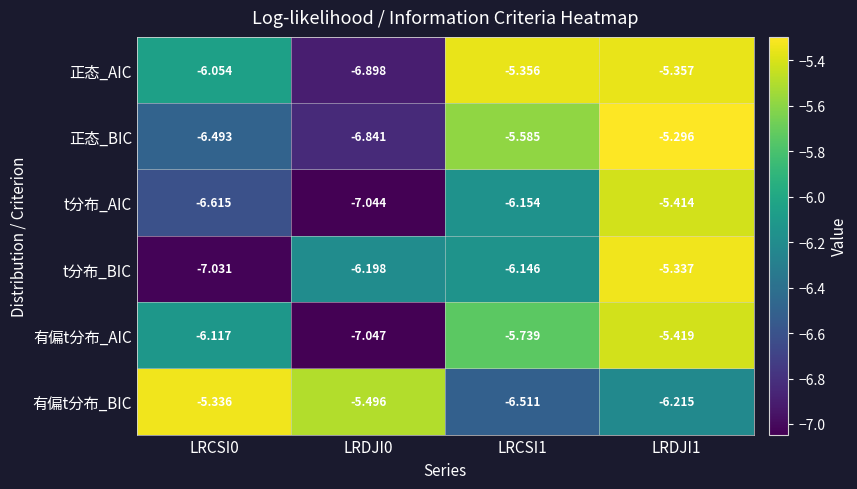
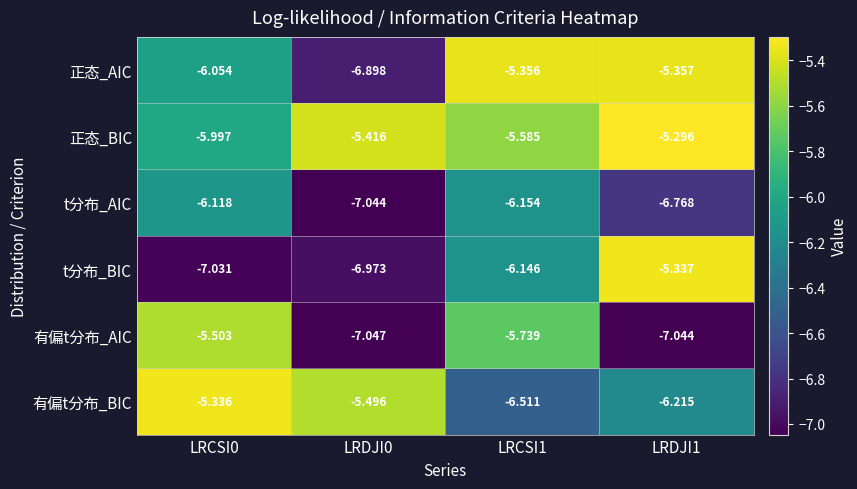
正态_BIC, LRCSI0: -6.493 -> -5.997
正态_BIC, LRDJI0: -6.841 -> -5.416
t分布_AIC, LRCSI0: -6.615 -> -6.118
t分布_AIC, LRDJI1: -5.414 -> -6.768
t分布_BIC, LRDJI0: -6.198 -> -6.973
有偏t分布_AIC, LRCSI0: -6.117 -> -5.503
有偏t分布_AIC, LRDJI1: -5.419 -> -7.044
